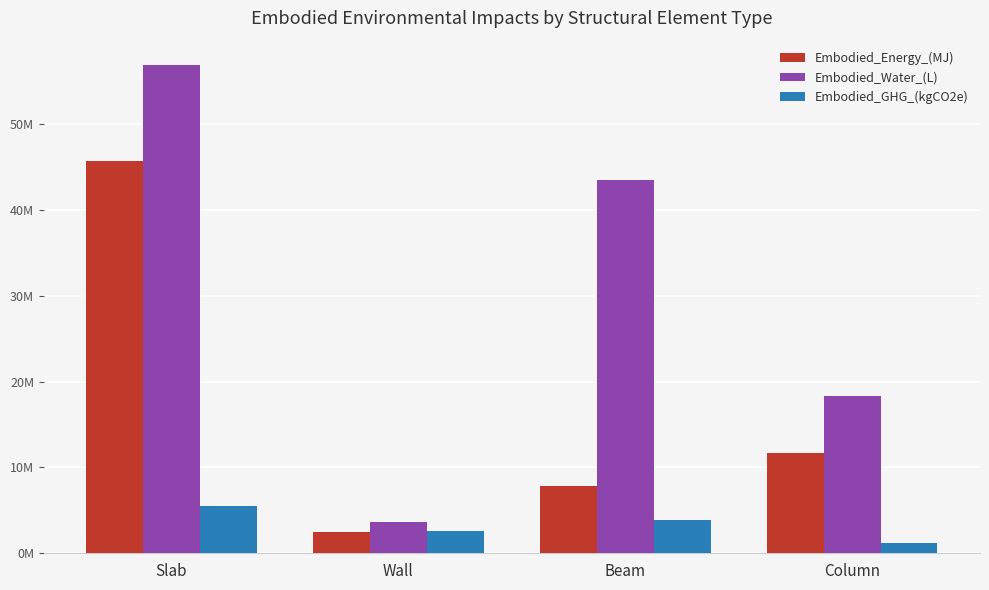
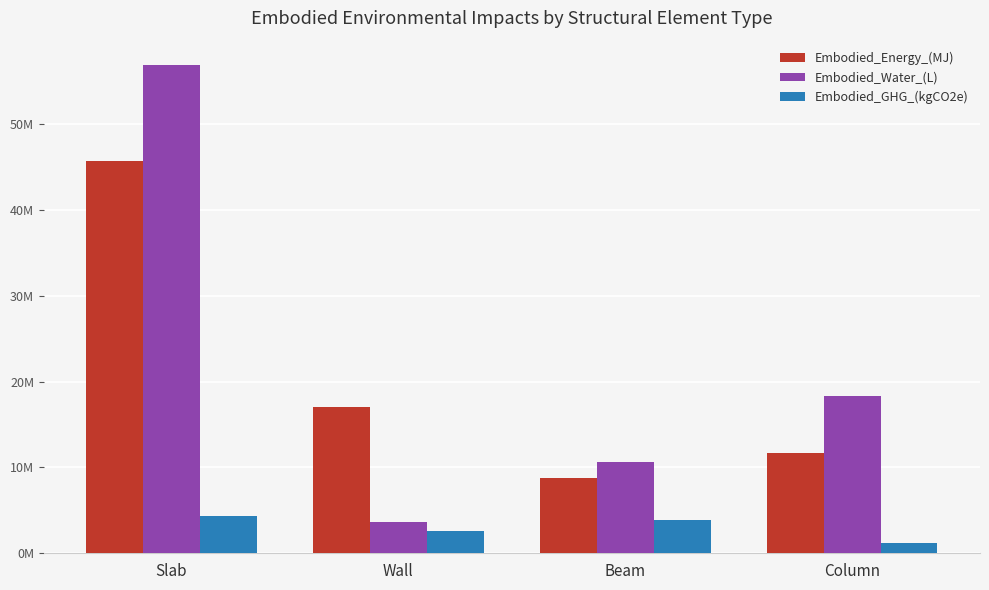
Embodied_GHG_(kgCO2e), Slab: 6000000 -> 4000000
Embodied_Energy_(MJ), Wall: 3000000 -> 17000000
Embodied_Energy_(MJ), Beam: 8000000 -> 9000000
Embodied_Water_(L), Beam: 43000000 -> 11000000
